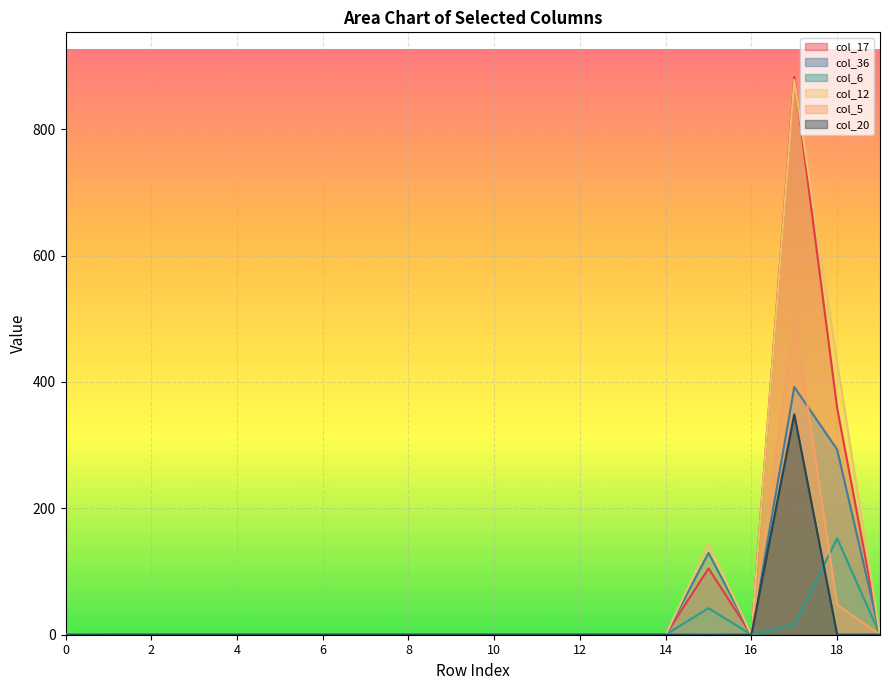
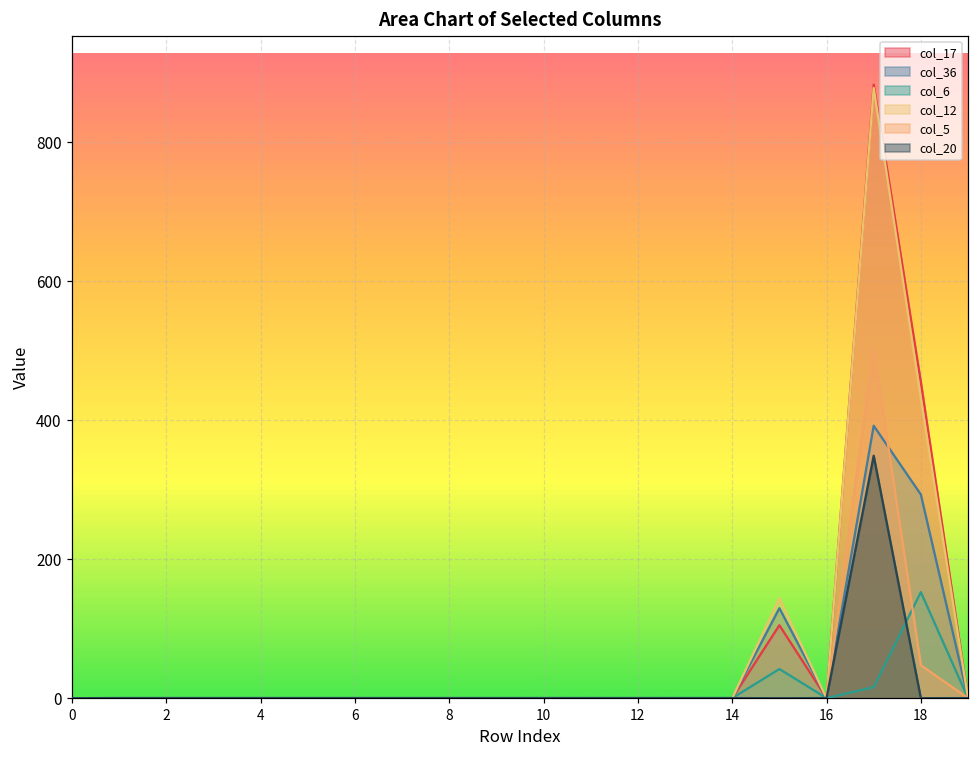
col_17, 18: 360 -> 450
